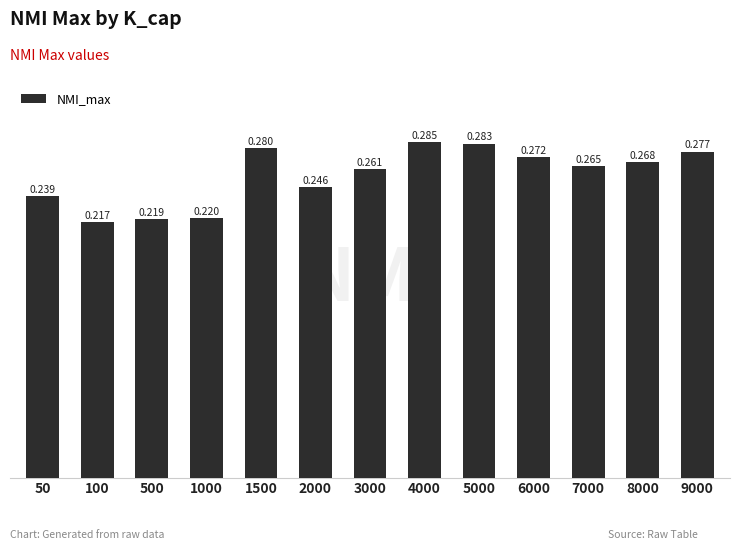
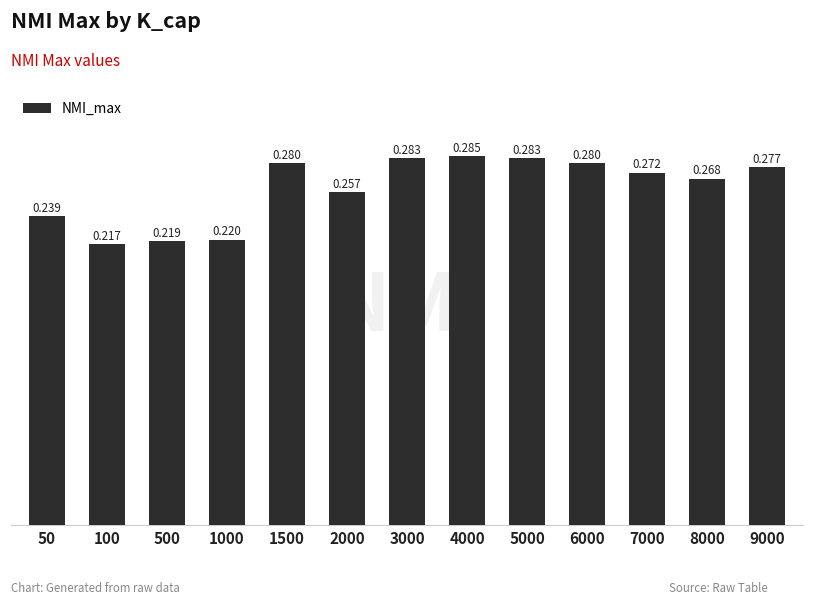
2000: 0.246 -> 0.257
3000: 0.261 -> 0.283
6000: 0.272 -> 0.280
7000: 0.265 -> 0.272
